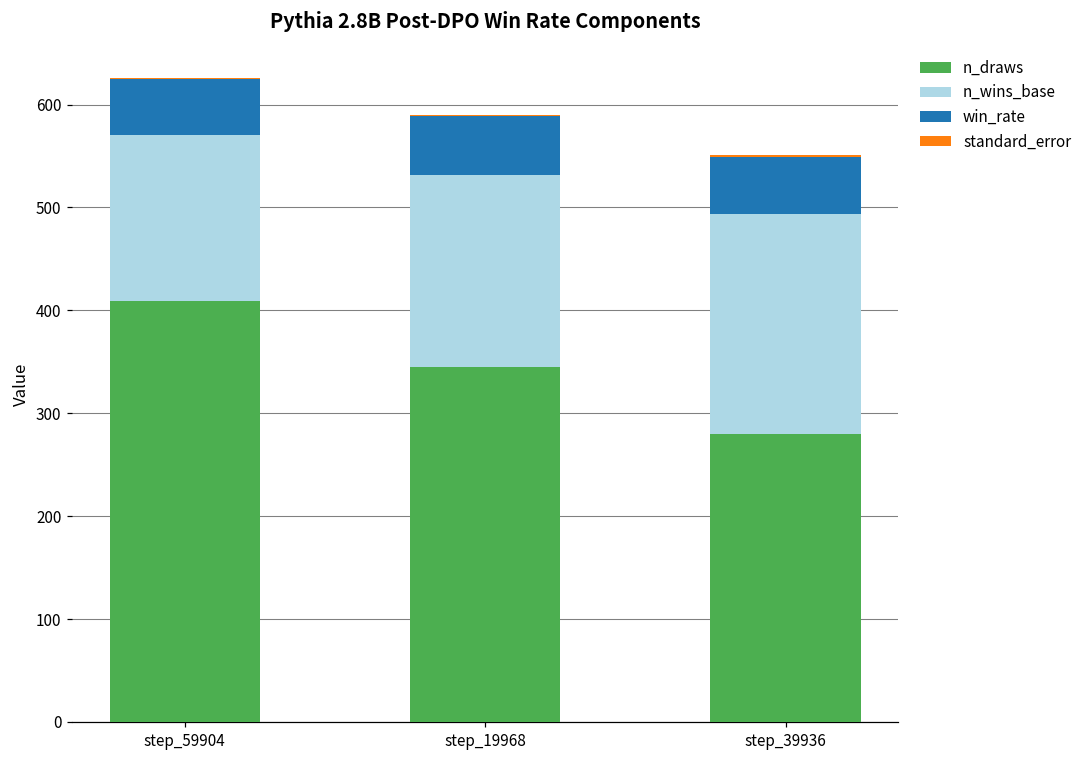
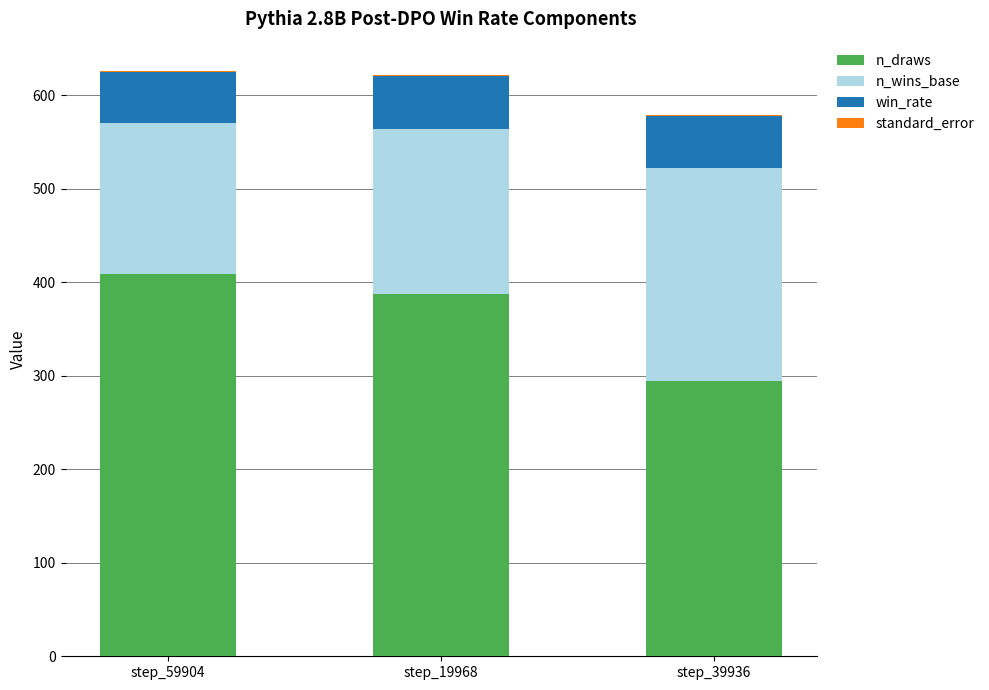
n_draws, step_19968: 350 -> 390
n_wins_base, step_19968: 190 -> 180
n_draws, step_39936: 280 -> 290
n_wins_base, step_39936: 210 -> 230
